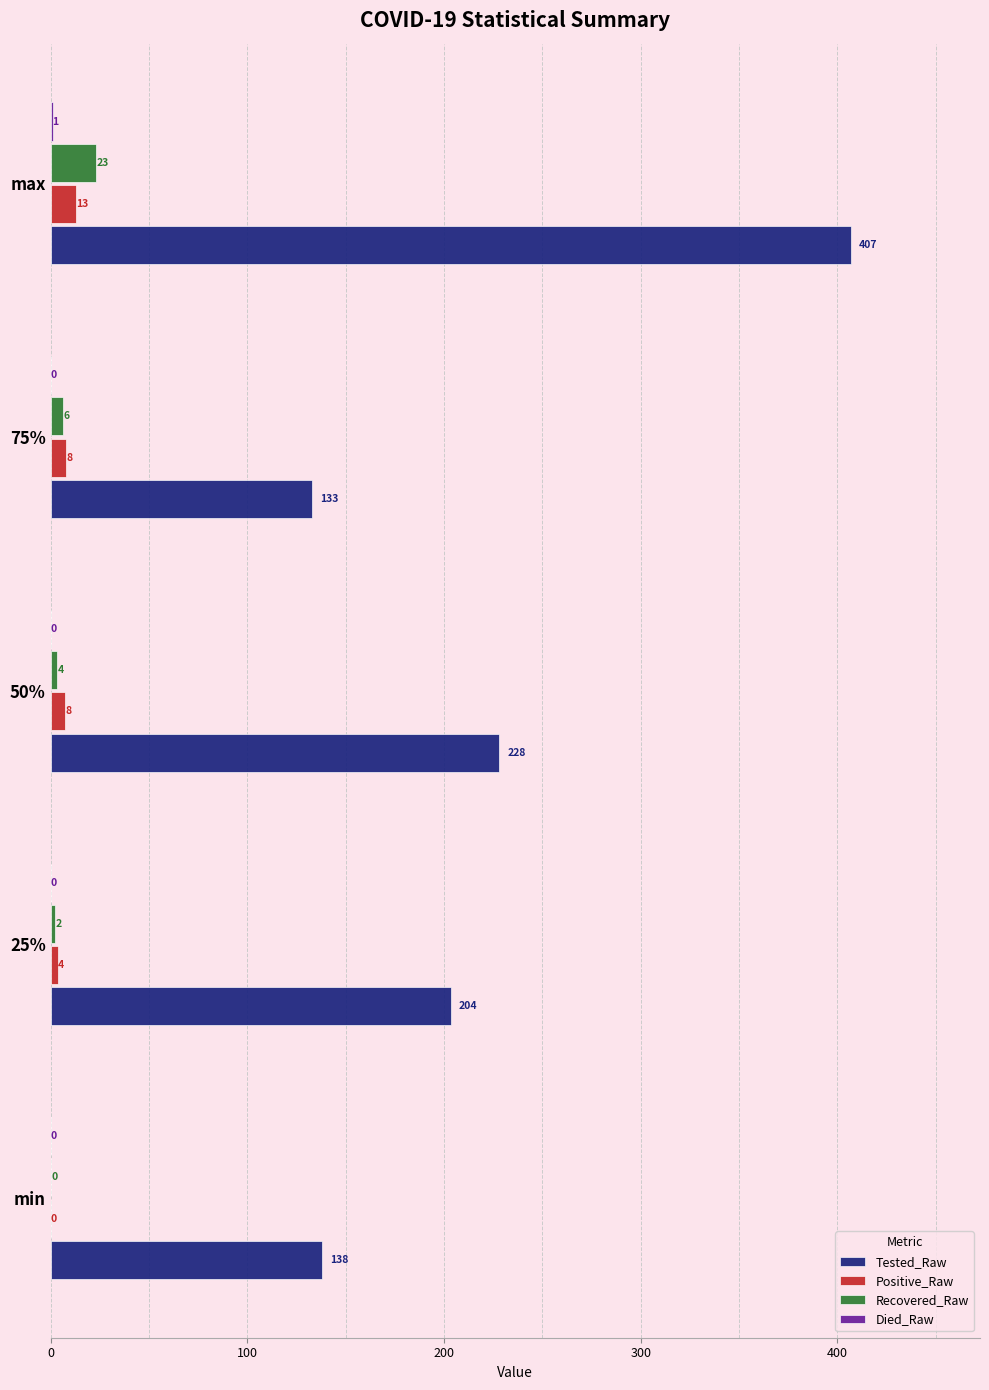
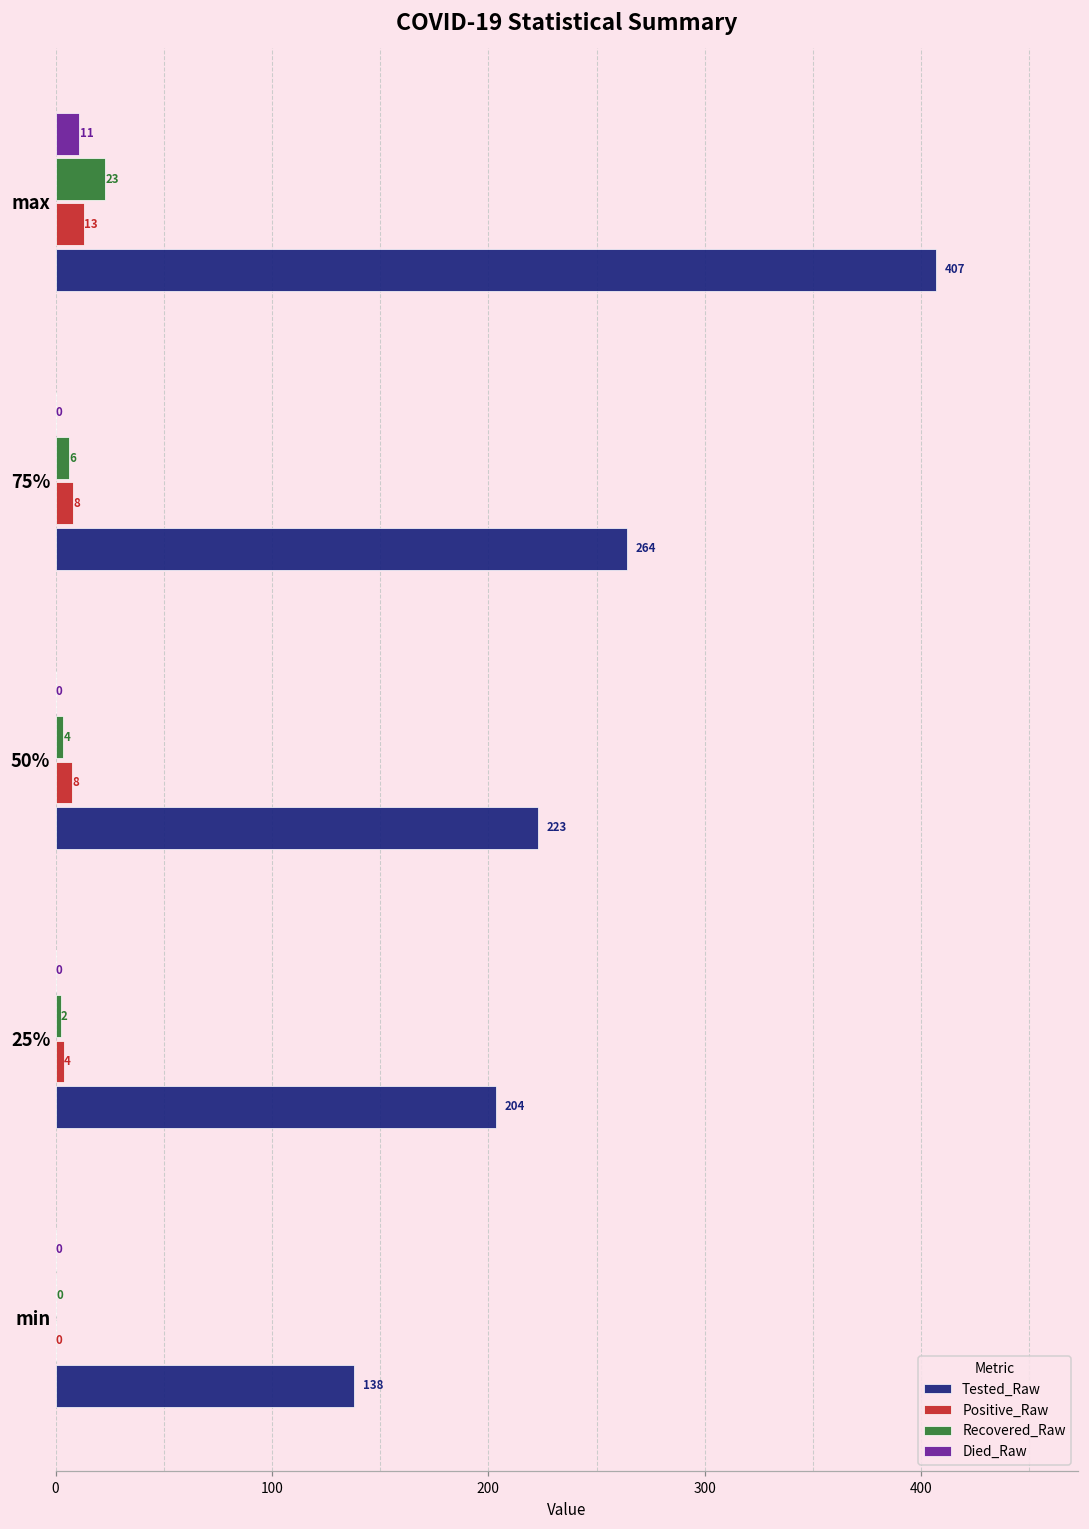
Died_Raw, max: 1 -> 11
Tested_Raw, 75%: 133 -> 264
Tested_Raw, 50%: 228 -> 223
